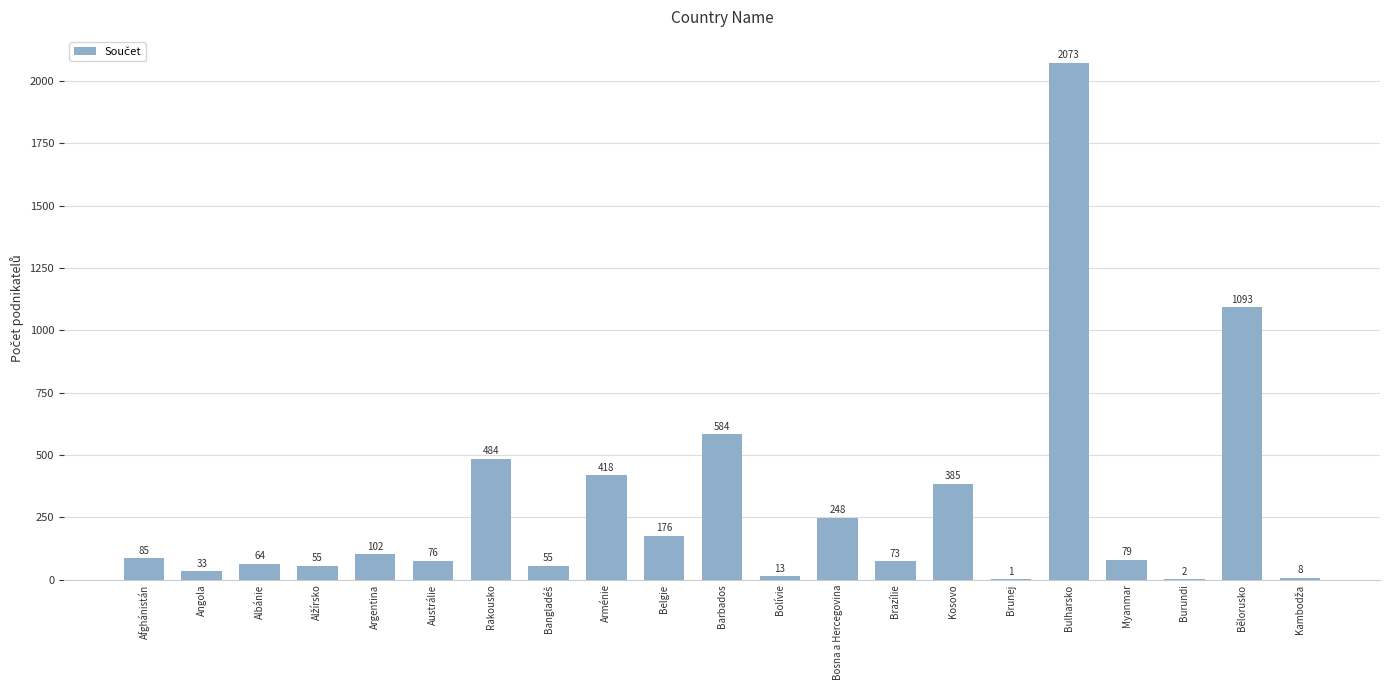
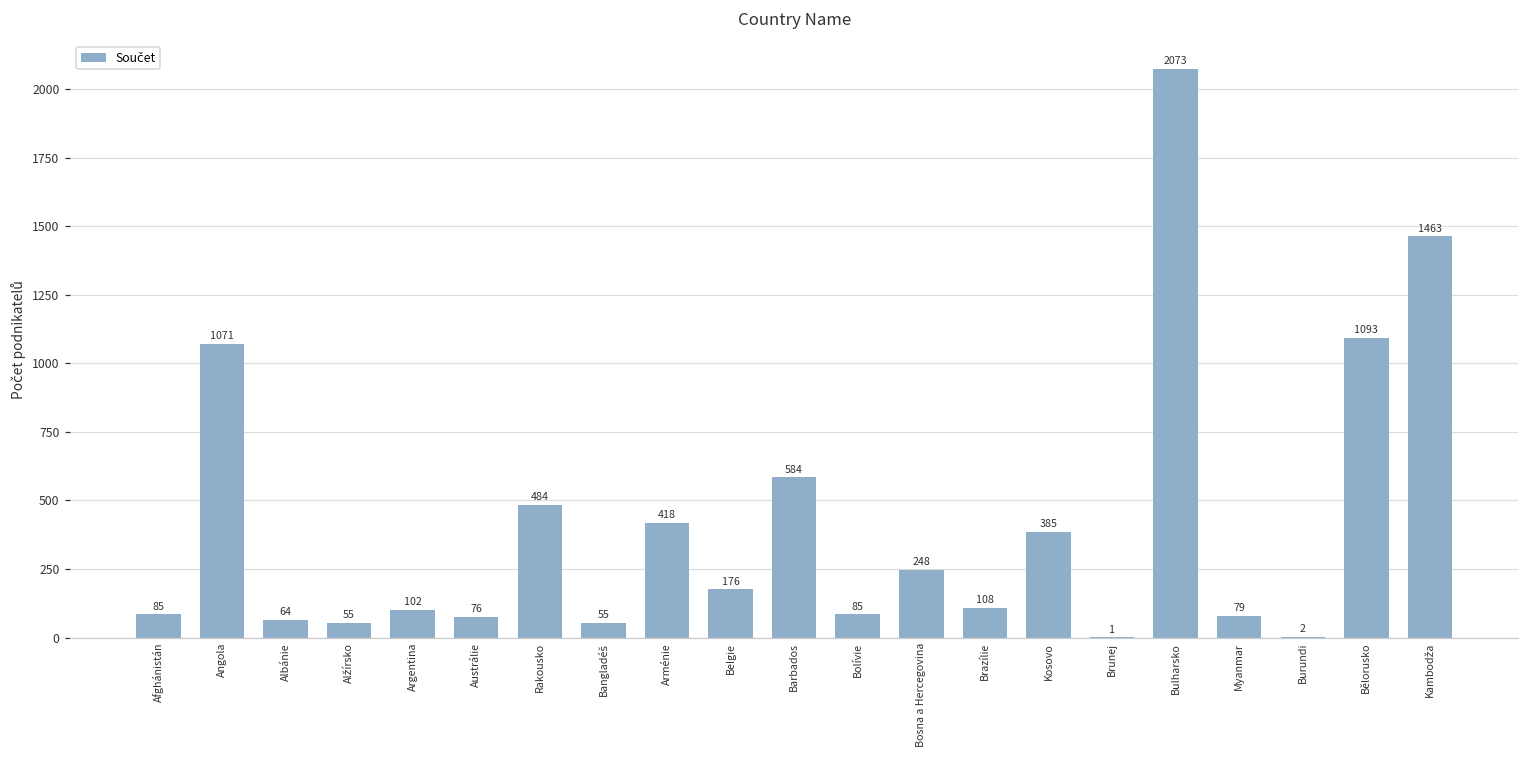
Angola: 33 -> 1071
Bolívie: 13 -> 85
Brazílie: 73 -> 108
Kambodža: 8 -> 1463
